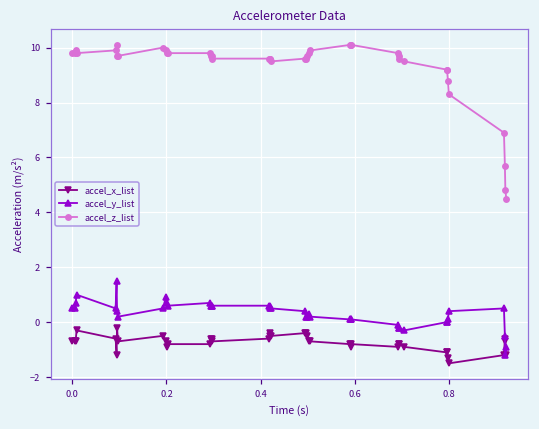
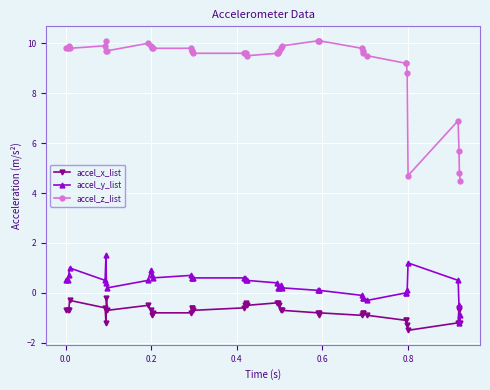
accel_y_list, 0.8: 0.4 -> 1.2
accel_z_list, 0.8: 8.3 -> 4.7
